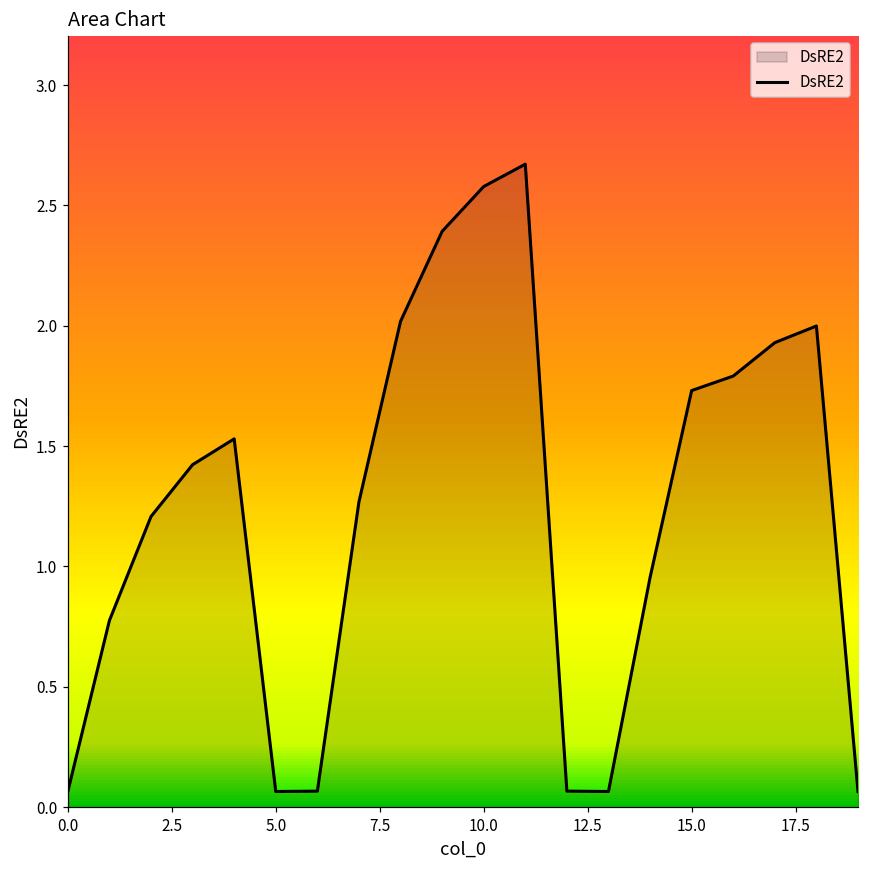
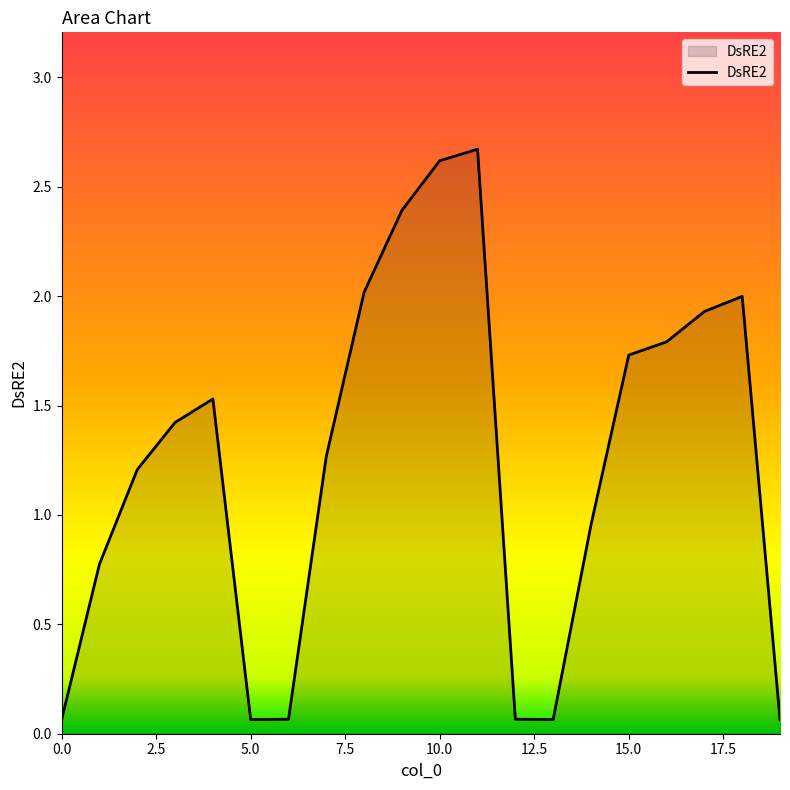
10.0: 2.58 -> 2.62
